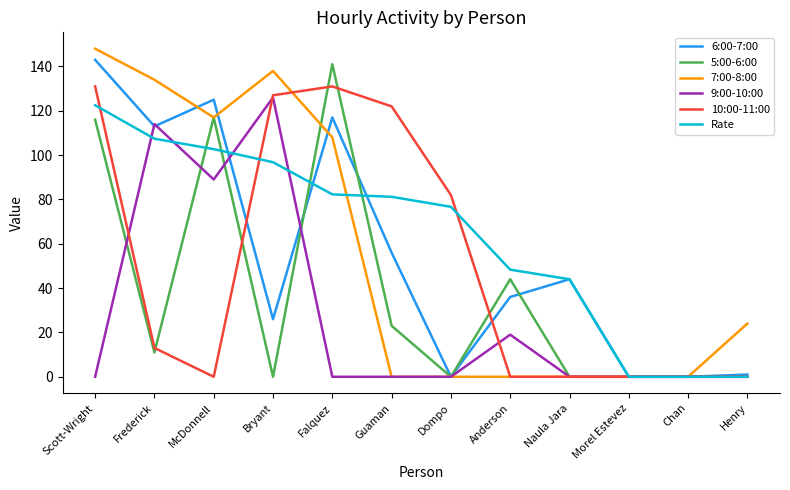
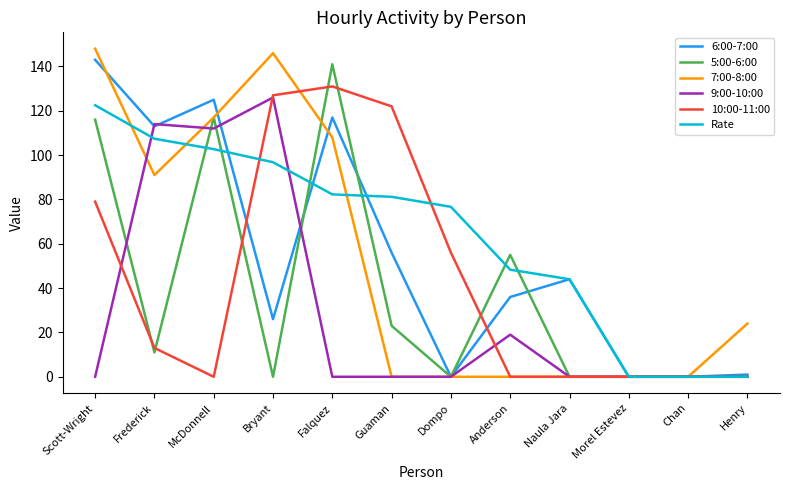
10:00-11:00, Scott-Wright: 131 -> 79
7:00-8:00, Frederick: 134 -> 91
9:00-10:00, McDonnell: 89 -> 112
7:00-8:00, Bryant: 138 -> 146
10:00-11:00, Dompo: 82 -> 56
5:00-6:00, Anderson: 44 -> 55
